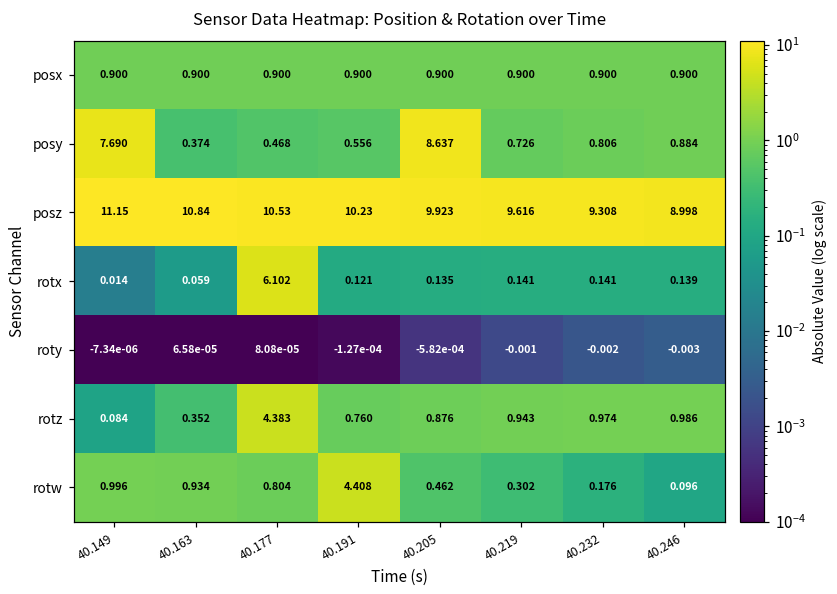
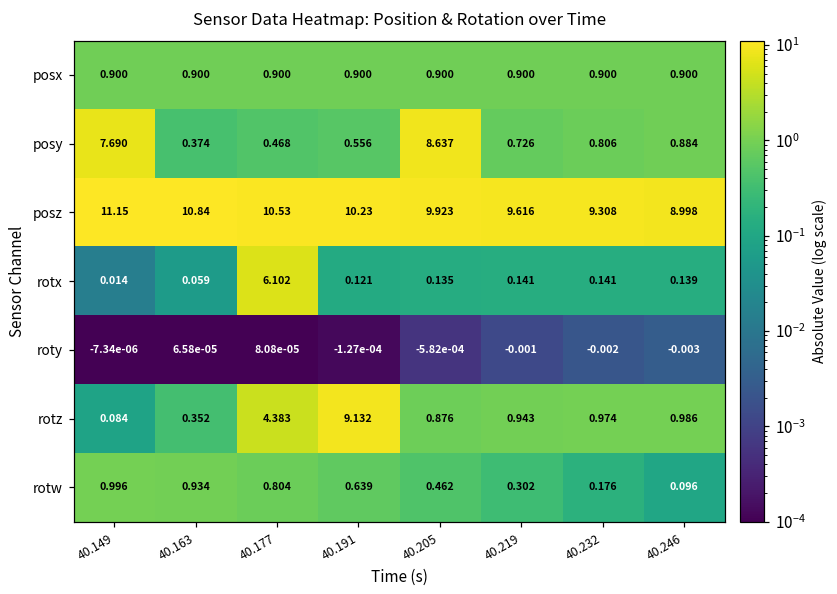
rotz, 40.191: 0.760 -> 9.132
rotw, 40.191: 4.408 -> 0.639
